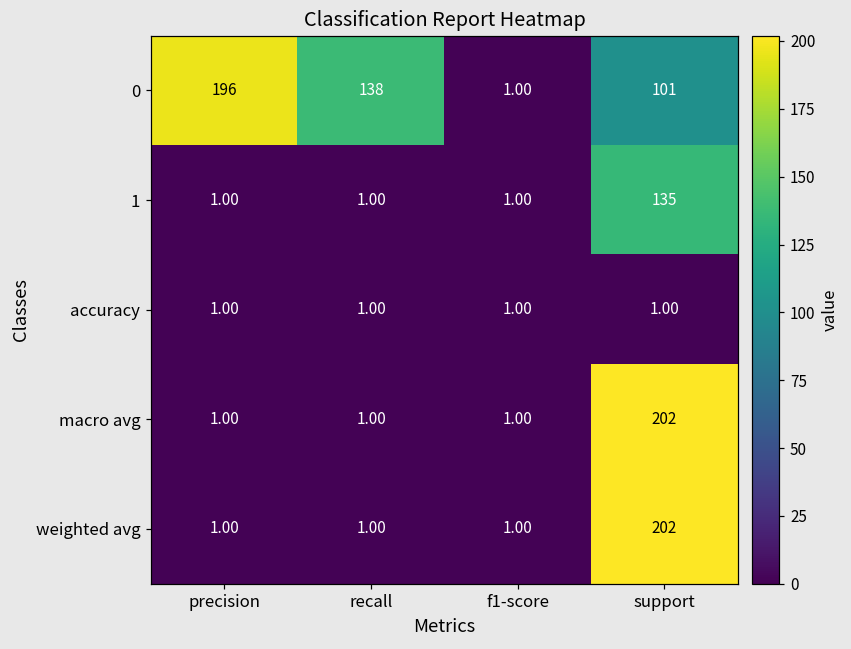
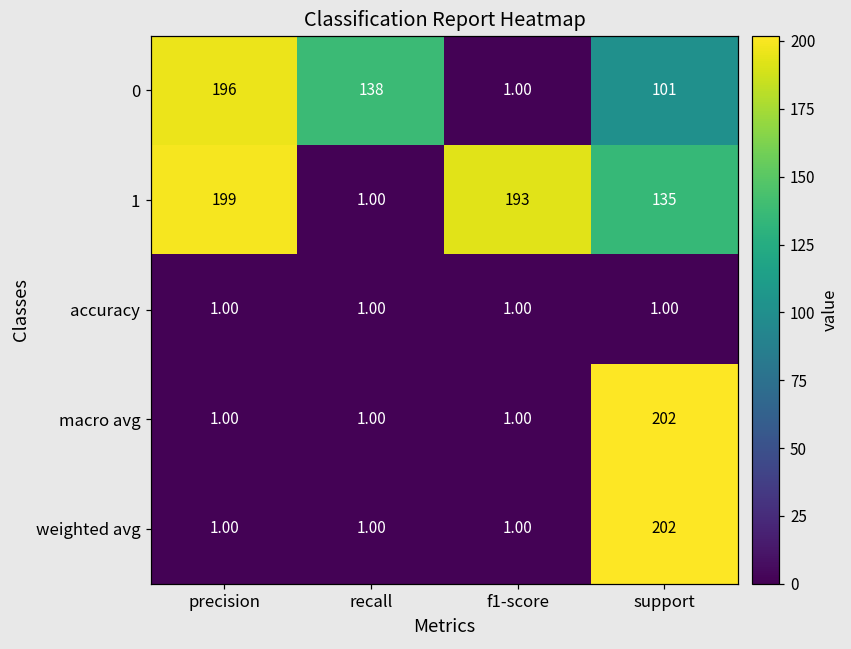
1, precision: 1.00 -> 199
1, f1-score: 1.00 -> 193
